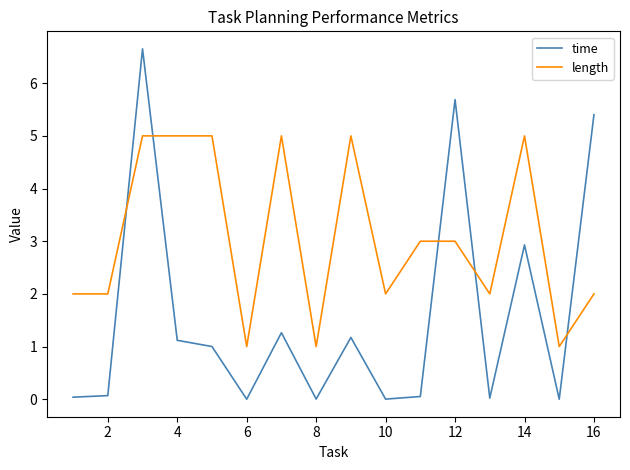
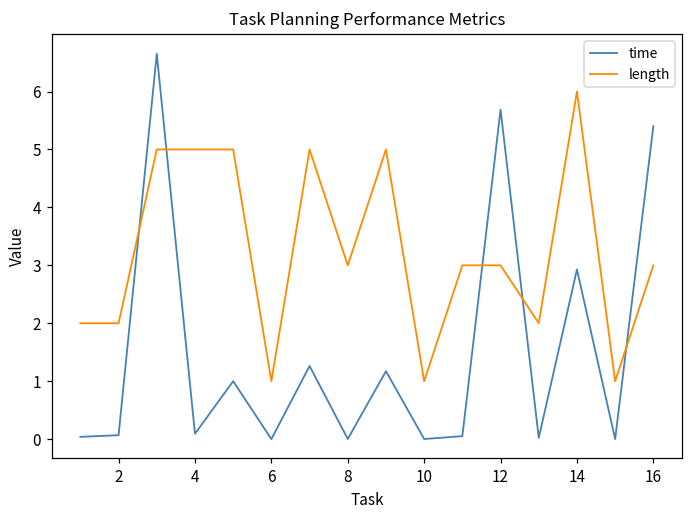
time, 4: 1.1 -> 0.1
length, 8: 1 -> 3
length, 10: 2 -> 1
length, 14: 5 -> 6
length, 16: 2 -> 3
